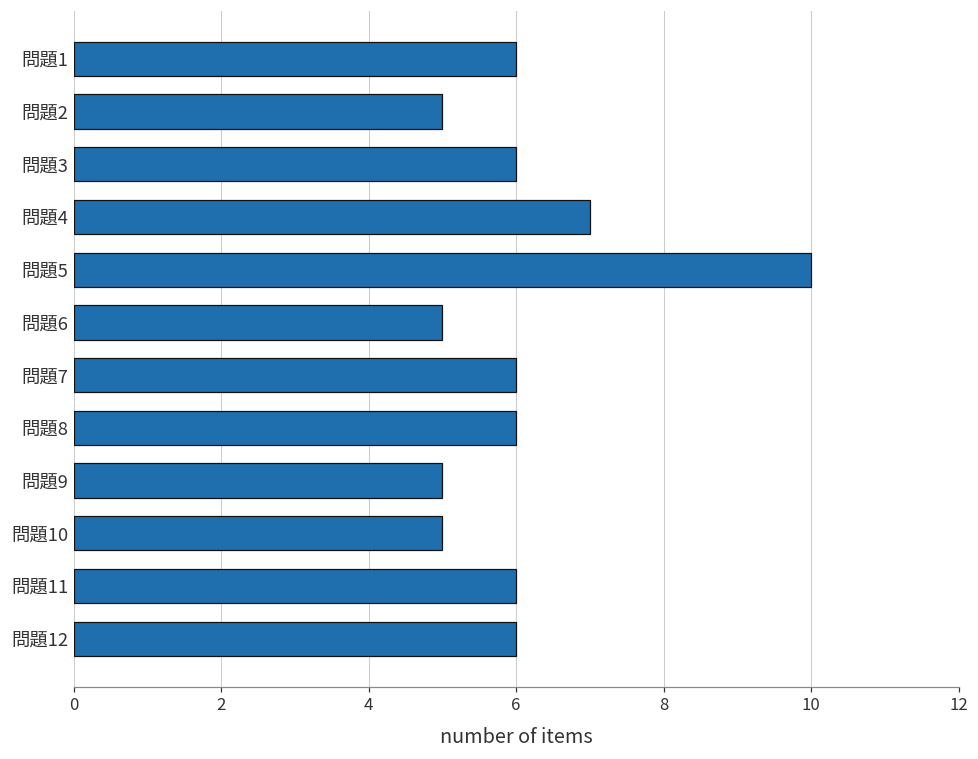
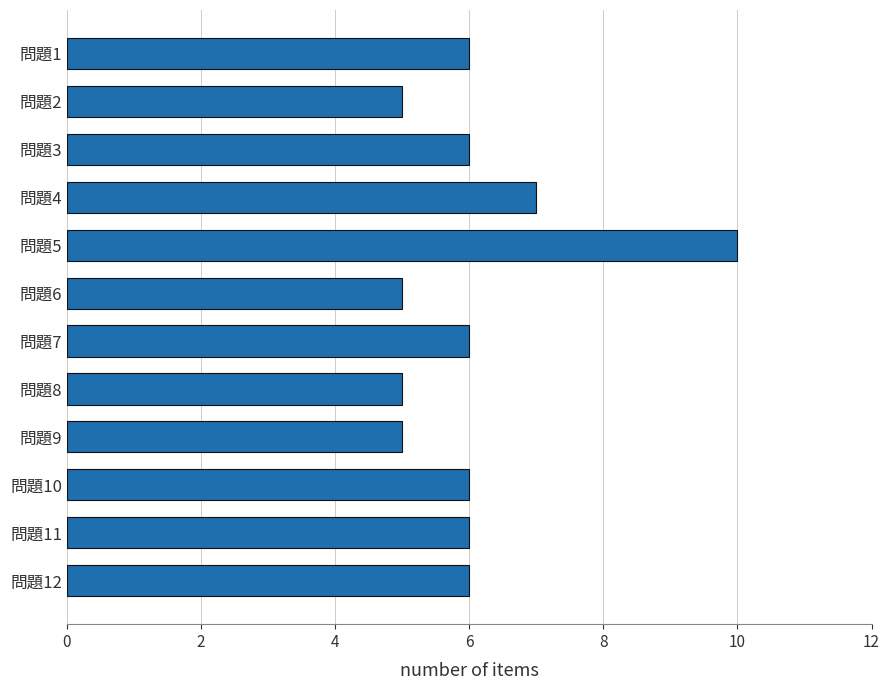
問題8: 6 -> 5
問題10: 5 -> 6
